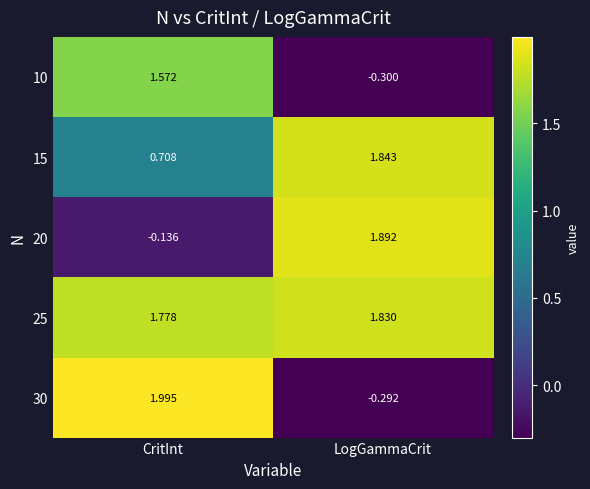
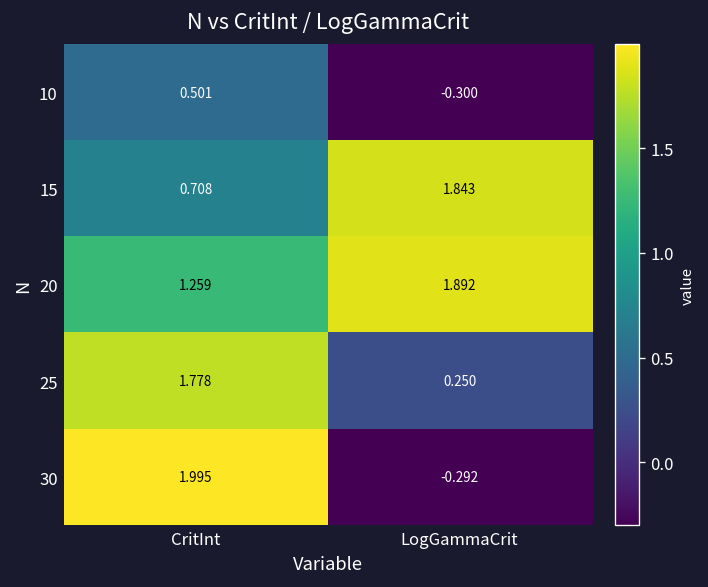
10, CritInt: 1.572 -> 0.501
20, CritInt: -0.136 -> 1.259
25, LogGammaCrit: 1.830 -> 0.250
